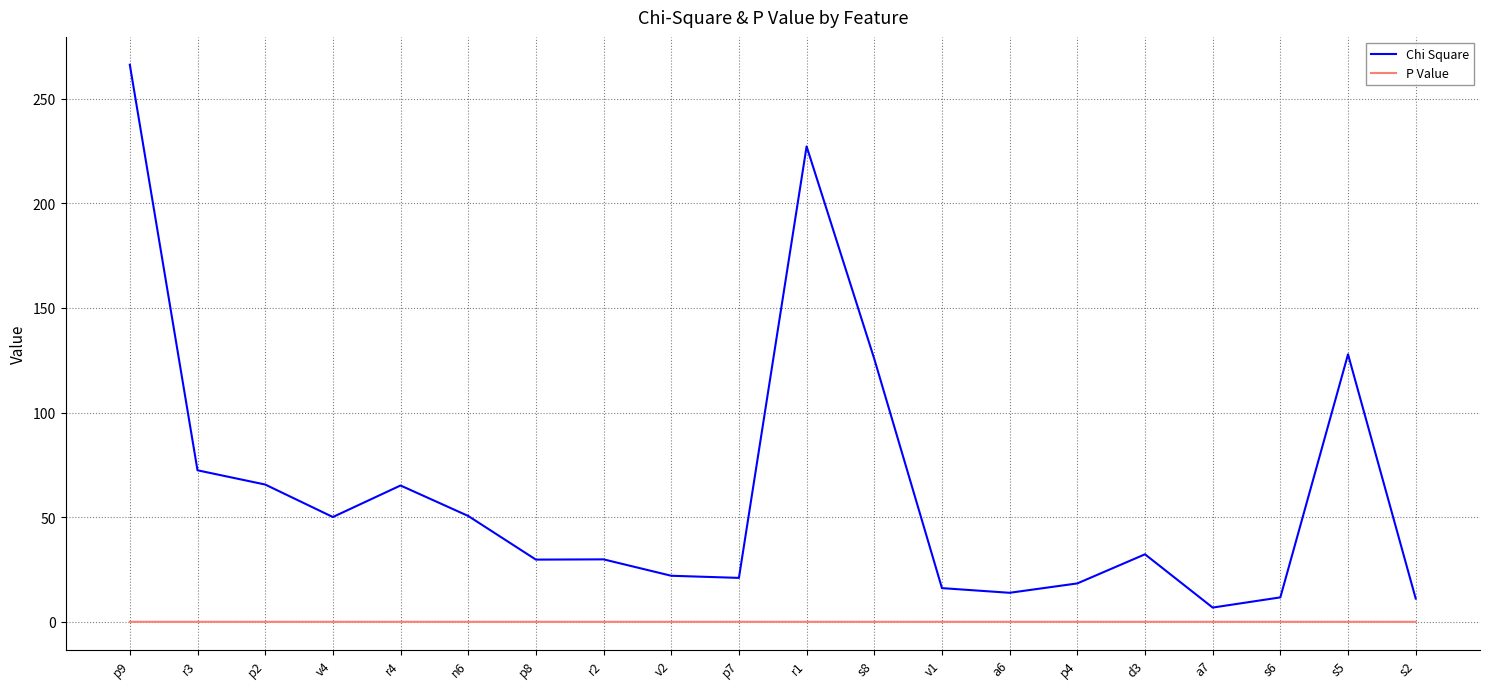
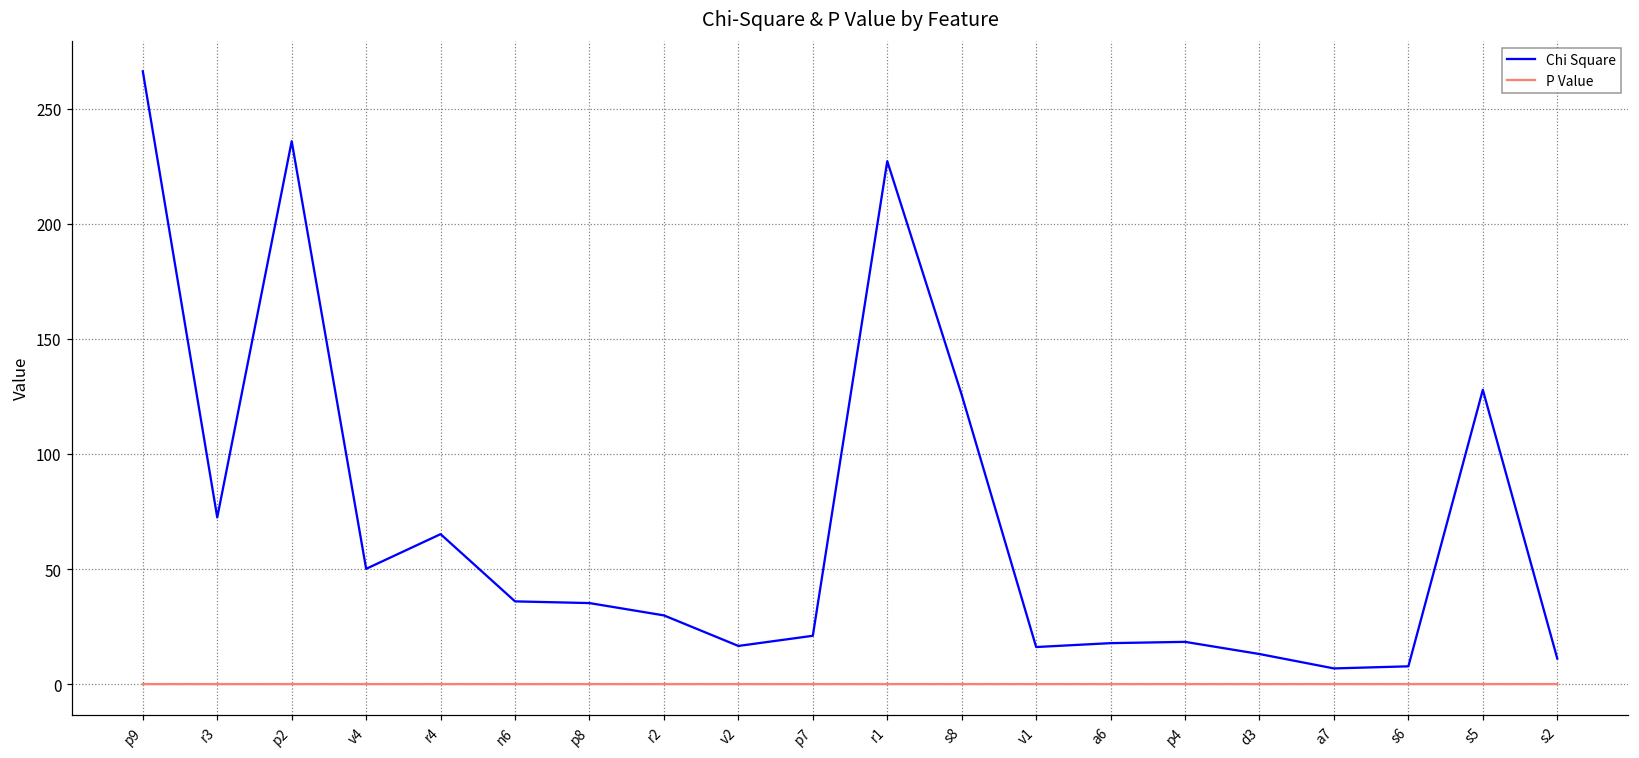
Chi Square, p2: 66 -> 236
Chi Square, n6: 51 -> 36
Chi Square, p8: 30 -> 35
Chi Square, v2: 22 -> 17
Chi Square, a6: 14 -> 18
Chi Square, d3: 32 -> 13
Chi Square, s6: 12 -> 8
